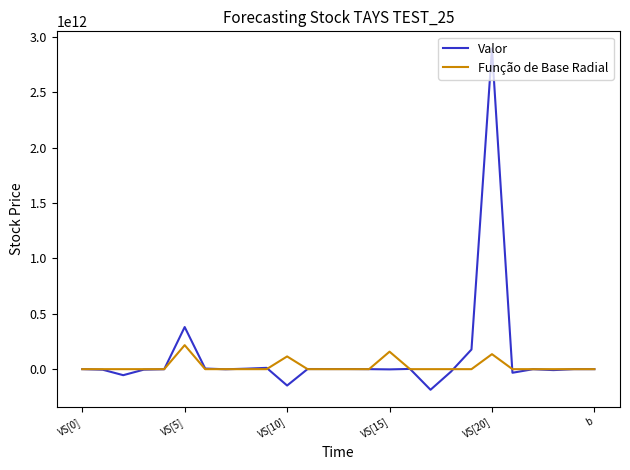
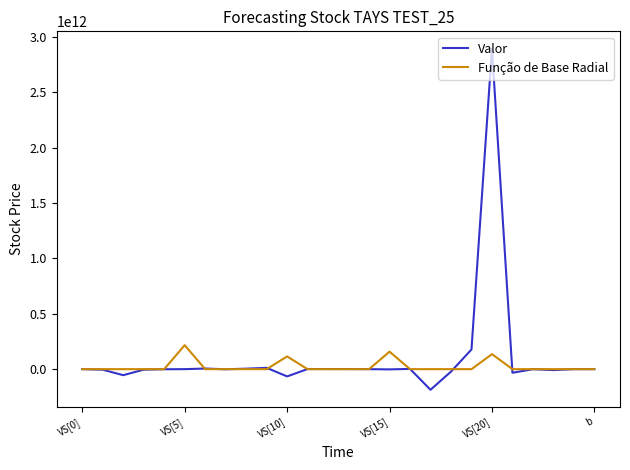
Valor, VS[5]: 380000000000 -> 0
Valor, VS[10]: -150000000000 -> -70000000000
